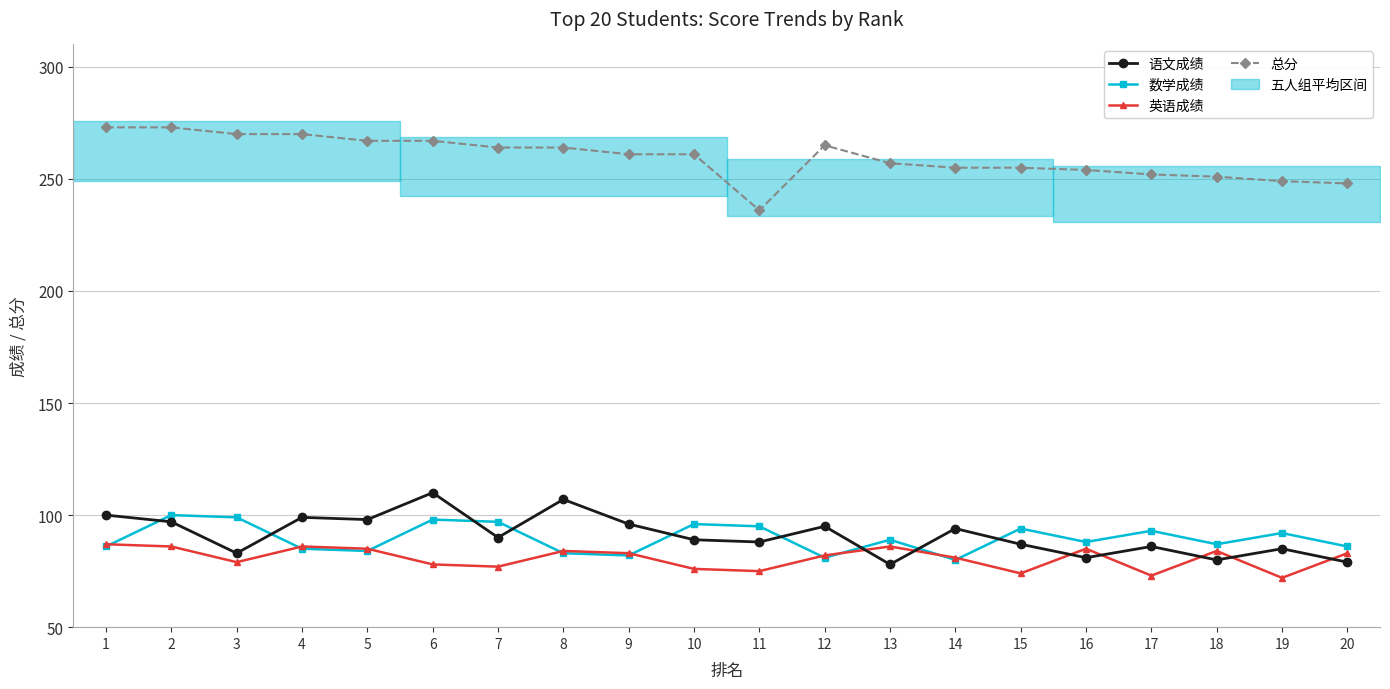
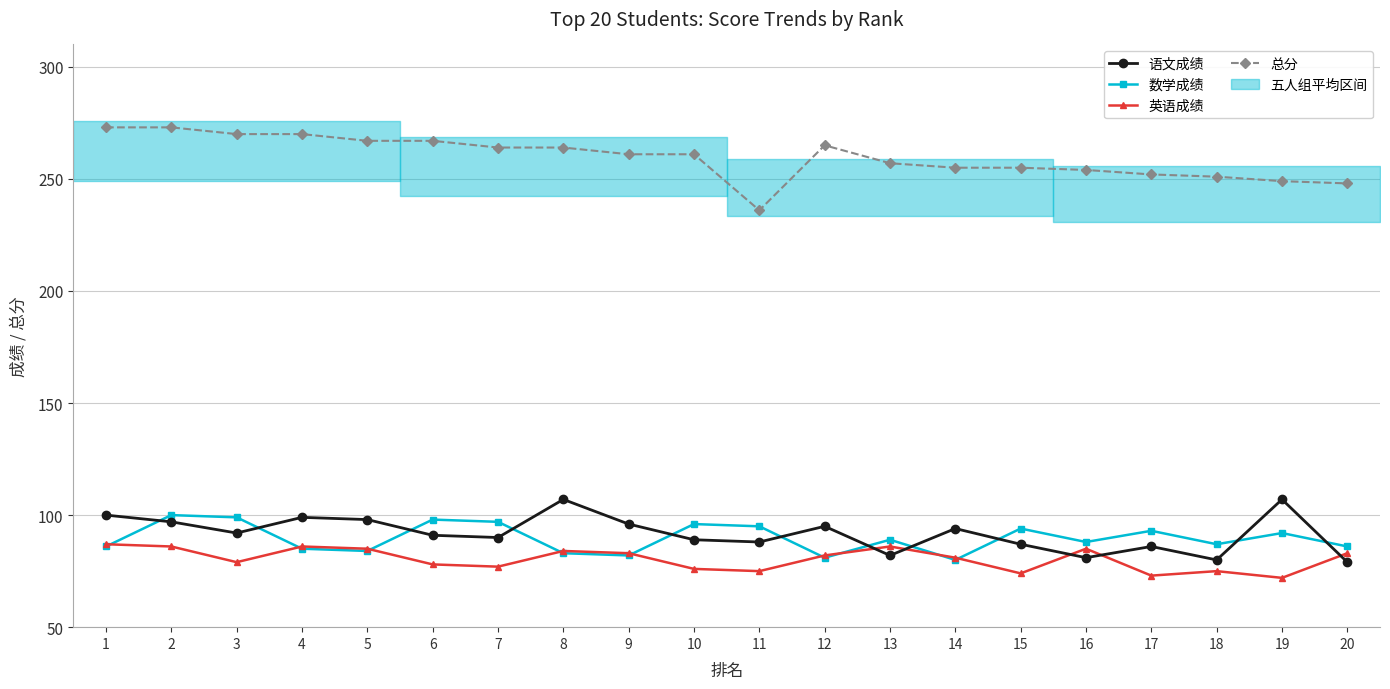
语文成绩, 3: 83 -> 92
语文成绩, 6: 110 -> 91
语文成绩, 13: 78 -> 82
英语成绩, 18: 84 -> 75
语文成绩, 19: 85 -> 107
